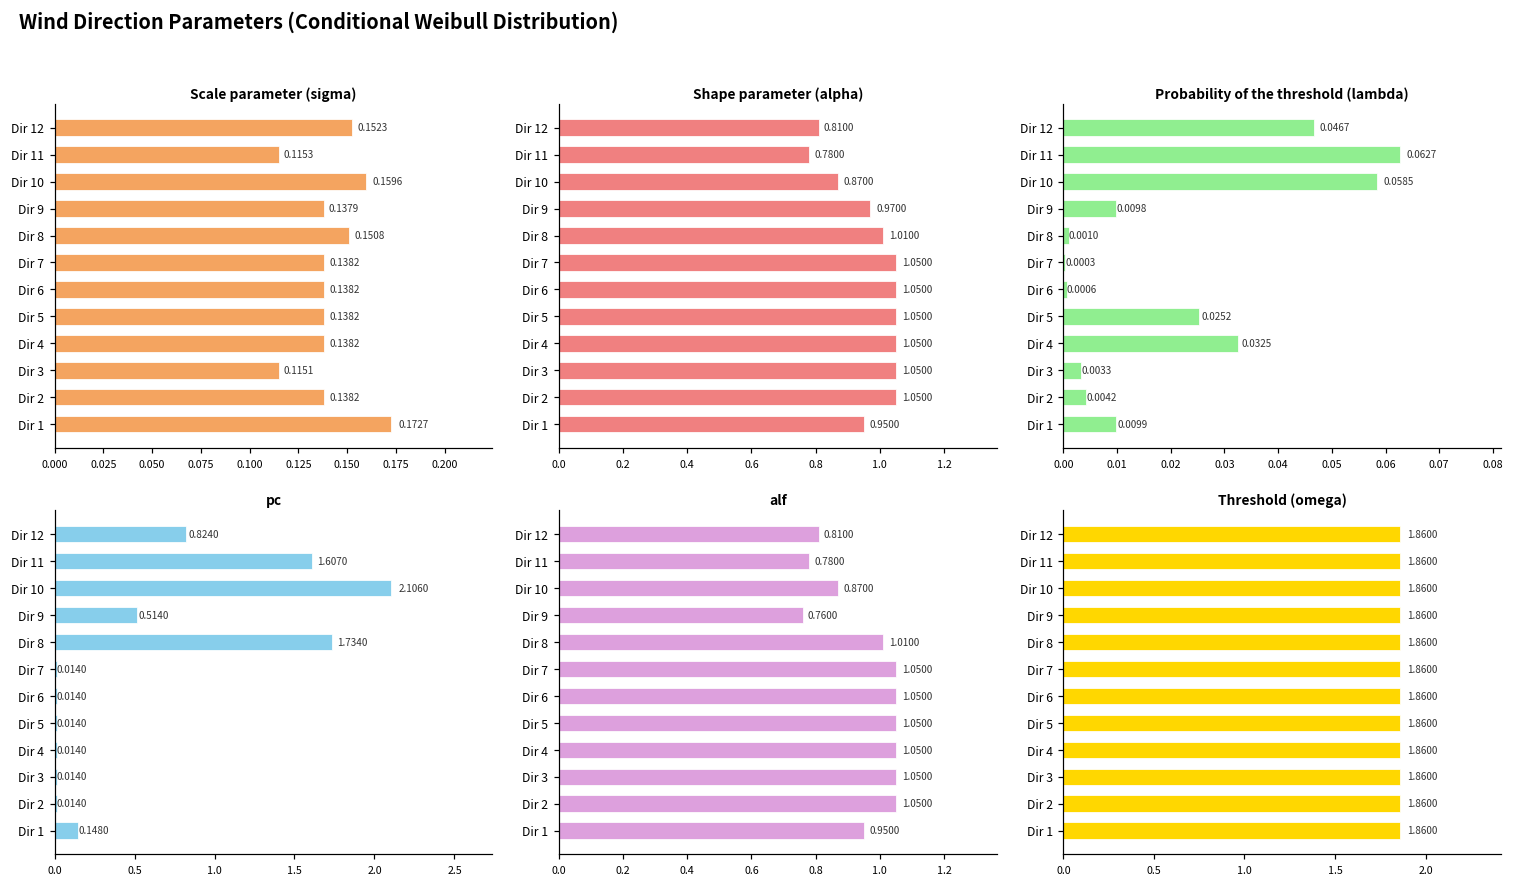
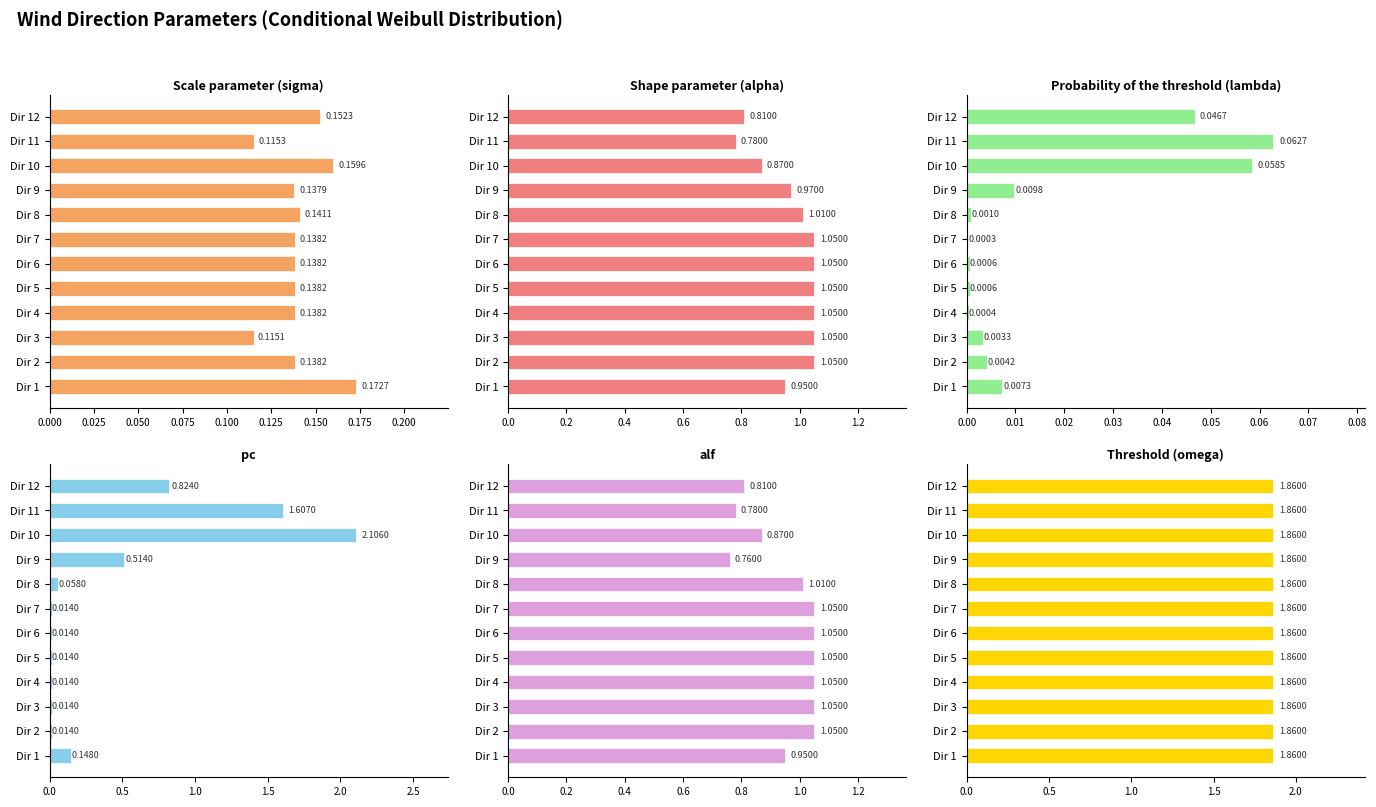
Scale parameter (sigma), Dir 8: 0.1508 -> 0.1411
Probability of the threshold (lambda), Dir 5: 0.0252 -> 0.0006
Probability of the threshold (lambda), Dir 4: 0.0325 -> 0.0004
Probability of the threshold (lambda), Dir 1: 0.0099 -> 0.0073
pc, Dir 8: 1.7340 -> 0.0580
